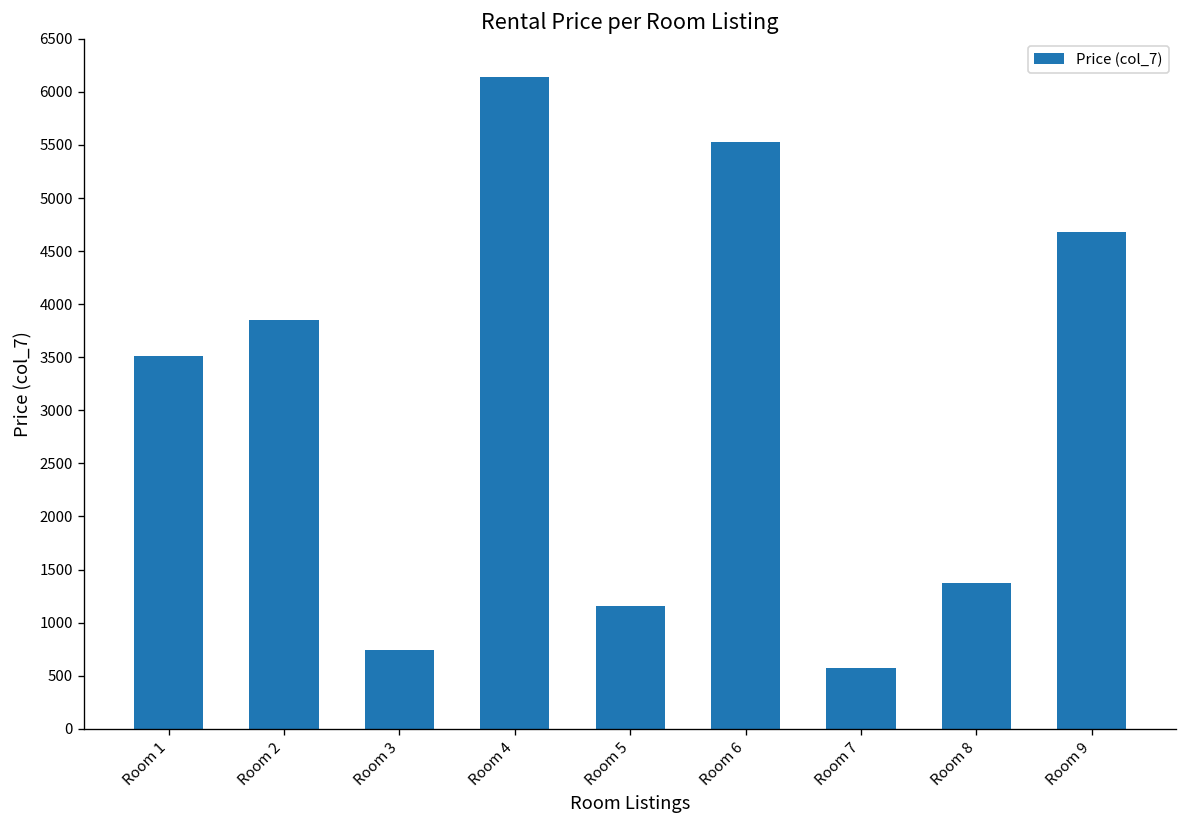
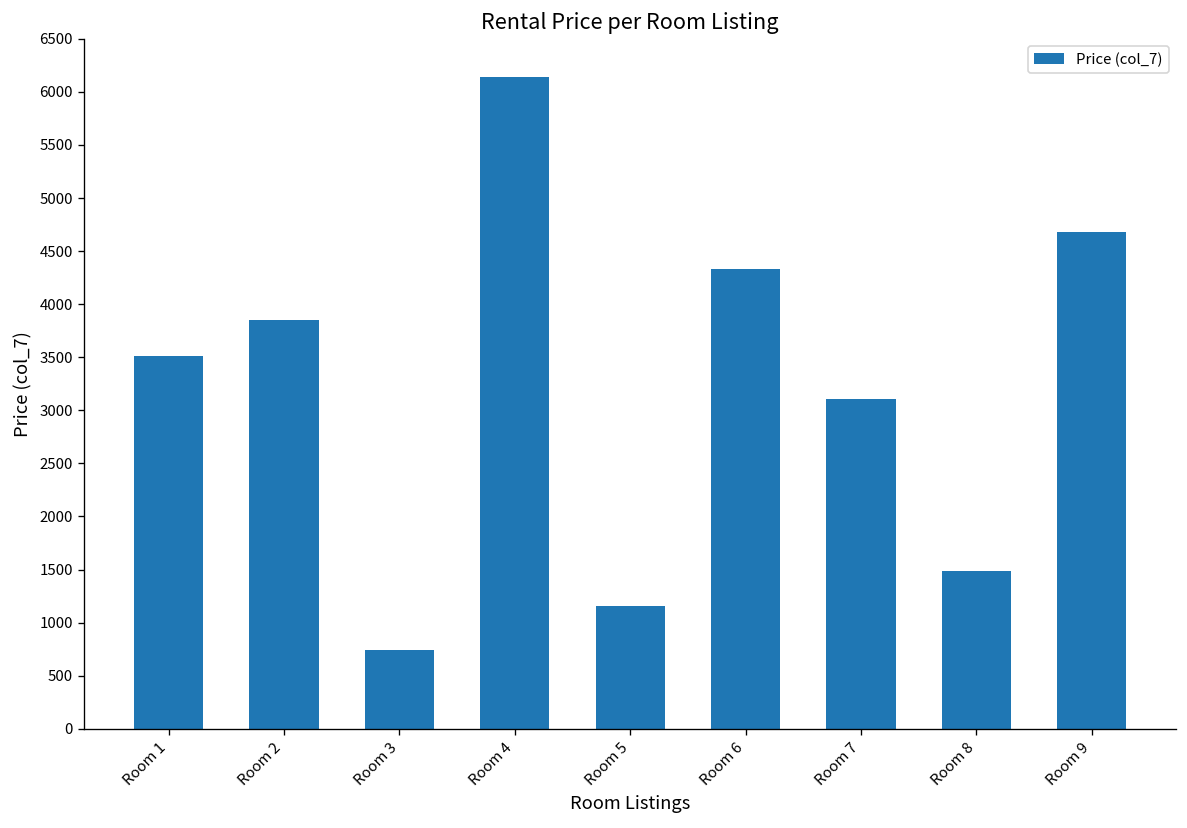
Room 6: 5500 -> 4300
Room 7: 600 -> 3100
Room 8: 1400 -> 1500
